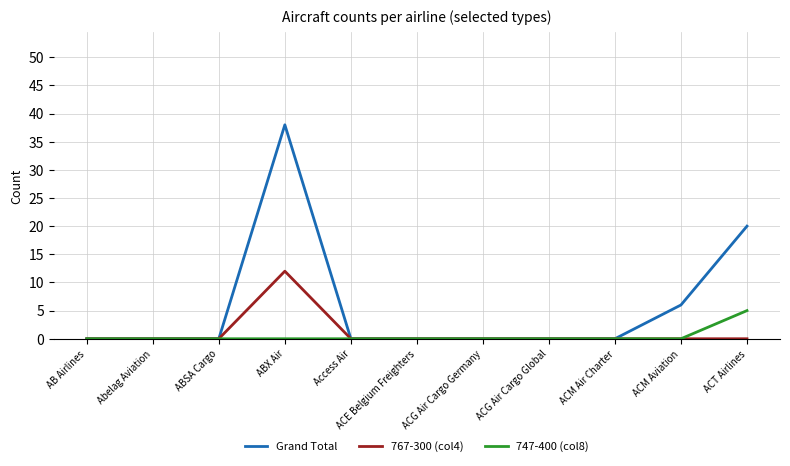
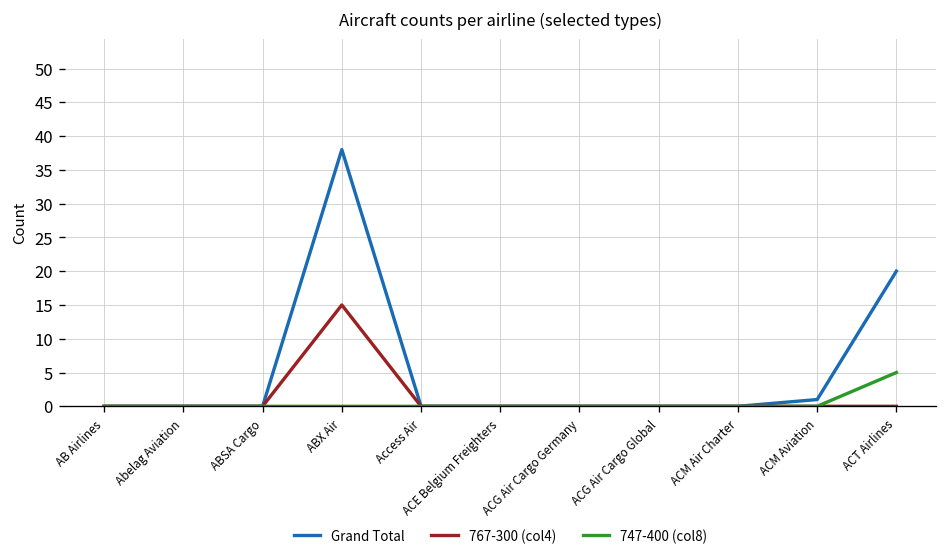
767-300 (col4), ABX Air: 12 -> 15
Grand Total, ACM Aviation: 6 -> 1
